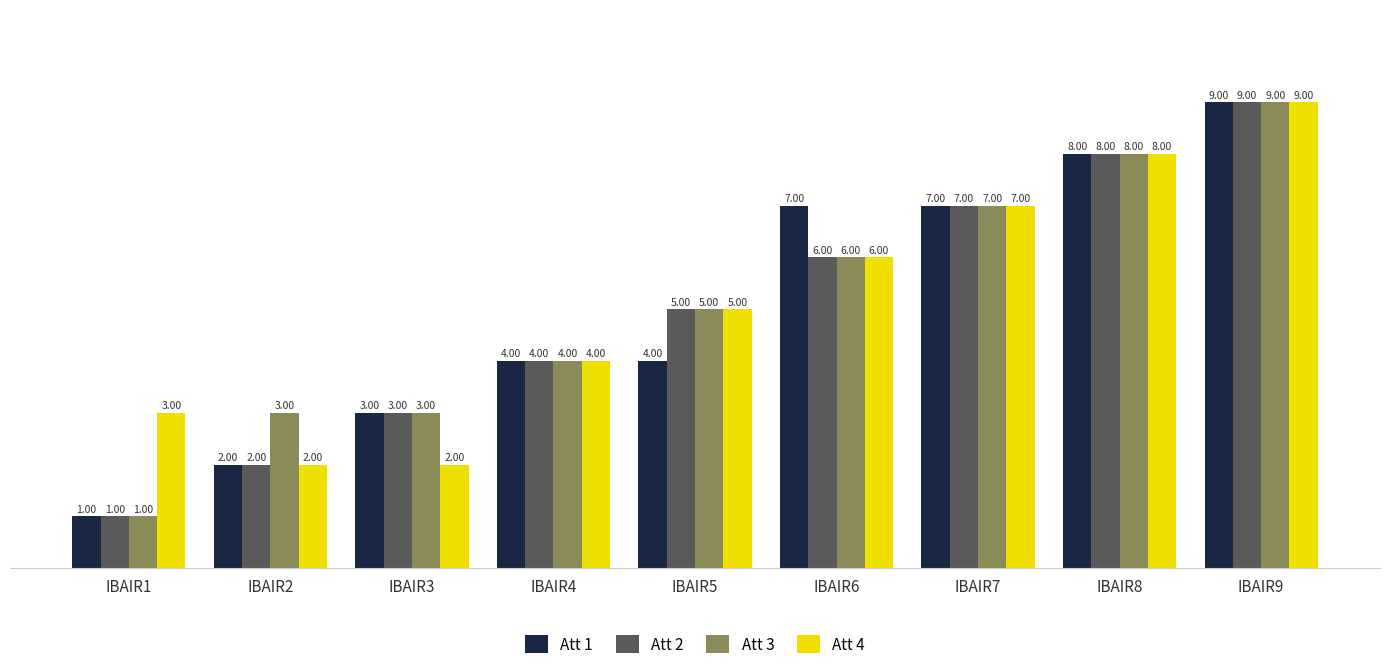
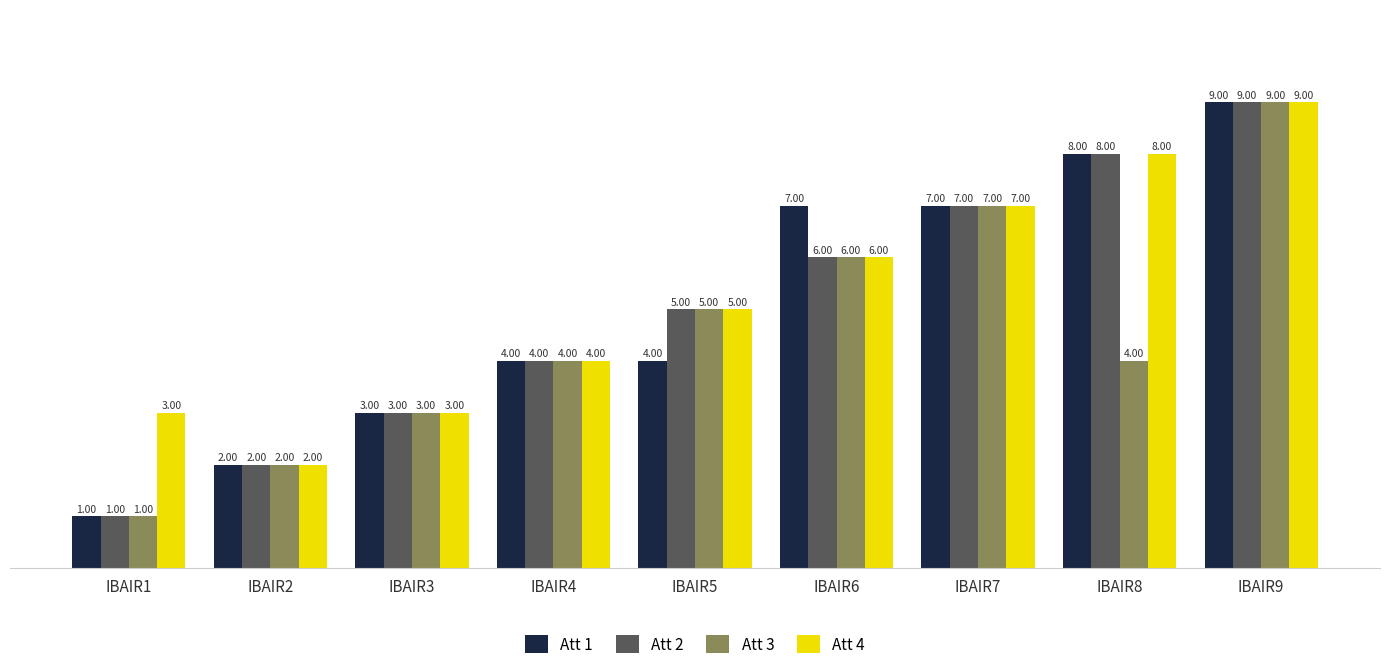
Att 3, IBAIR2: 3.00 -> 2.00
Att 4, IBAIR3: 2.00 -> 3.00
Att 3, IBAIR8: 8.00 -> 4.00
